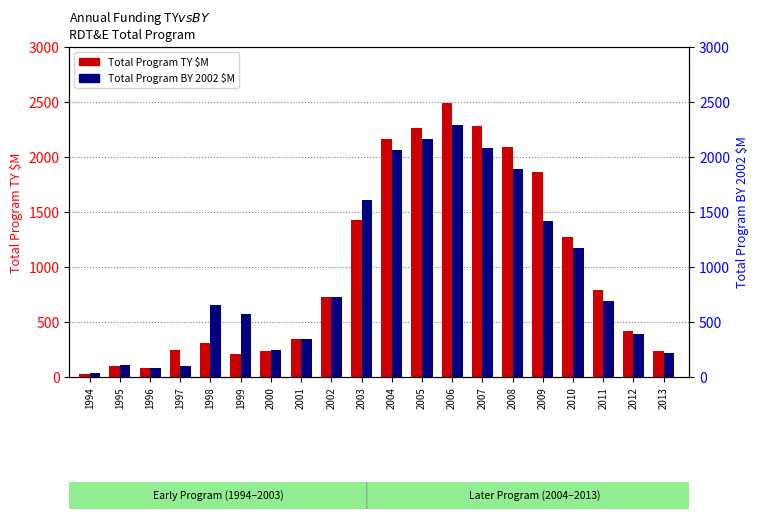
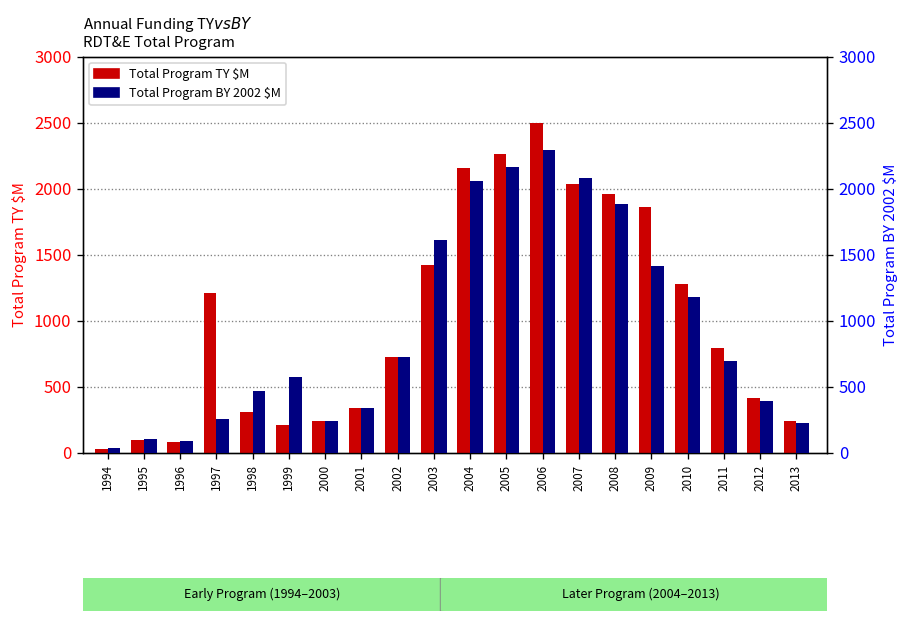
Total Program TY $M, 1997: 240 -> 1210
Total Program TY $M, 2007: 2280 -> 2040
Total Program TY $M, 2008: 2090 -> 1960
Total Program BY 2002 $M, 1997: 100 -> 260
Total Program BY 2002 $M, 1998: 650 -> 470
